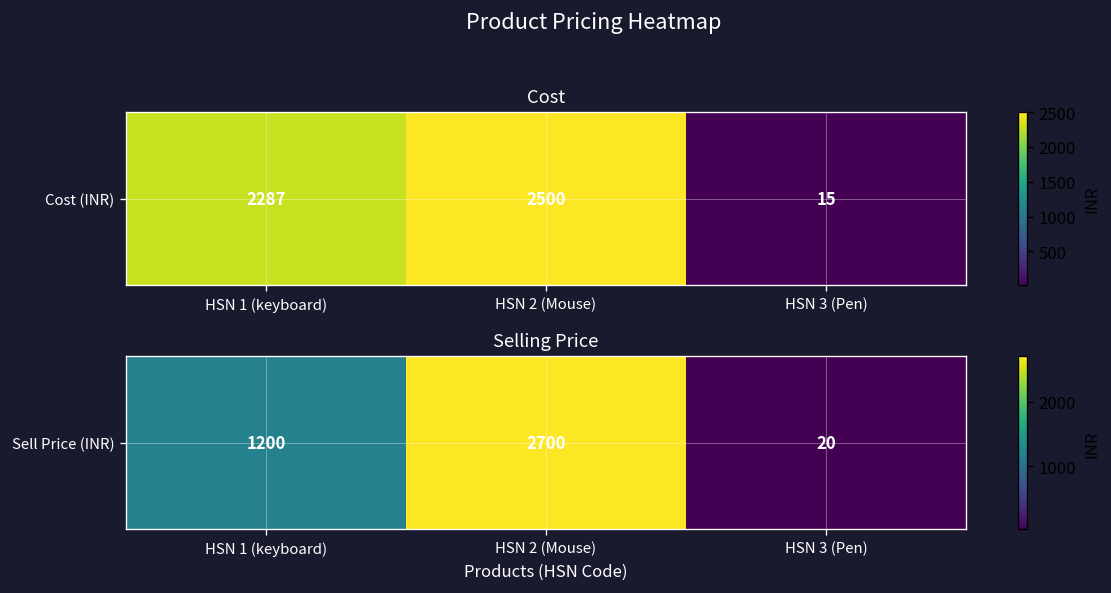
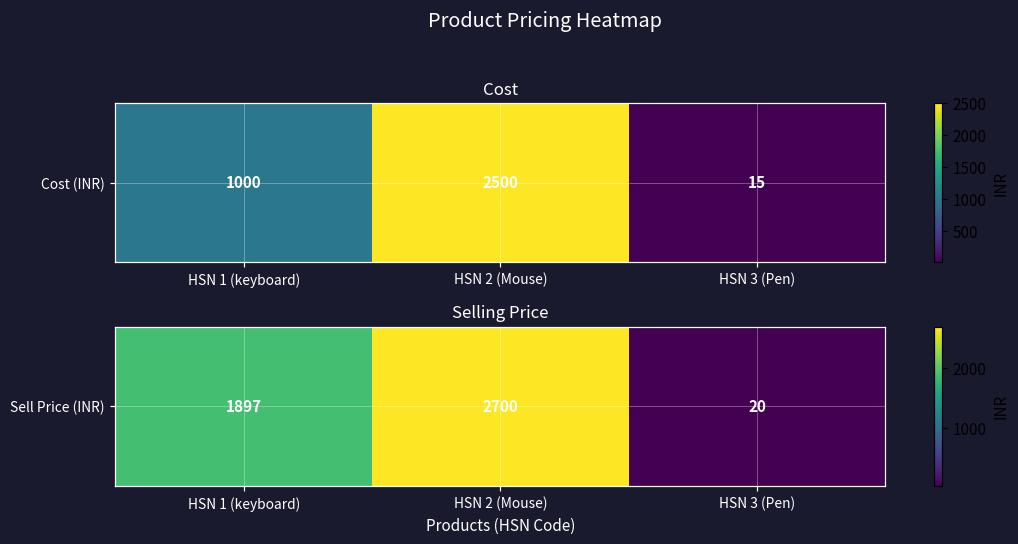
Cost, Cost (INR), HSN 1 (keyboard): 2287 -> 1000
Selling Price, Sell Price (INR), HSN 1 (keyboard): 1200 -> 1897
